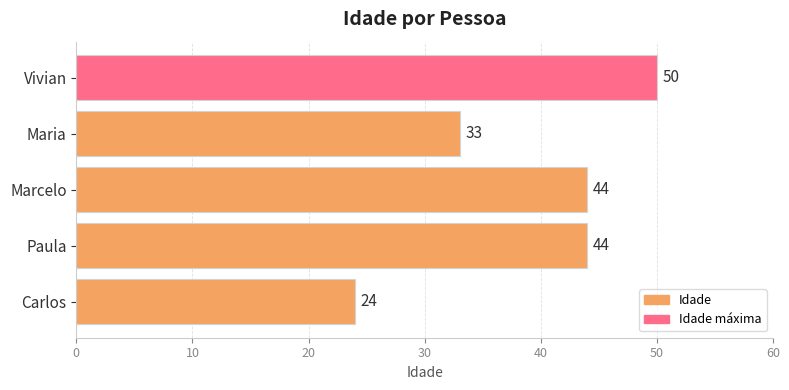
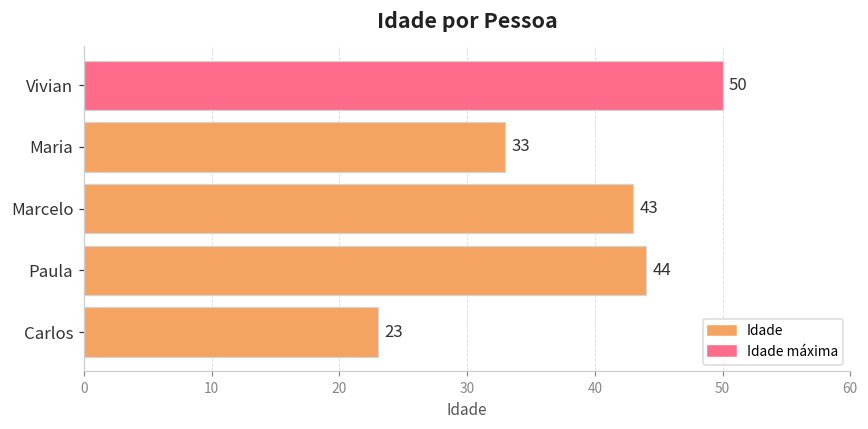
Marcelo: 44 -> 43
Carlos: 24 -> 23
